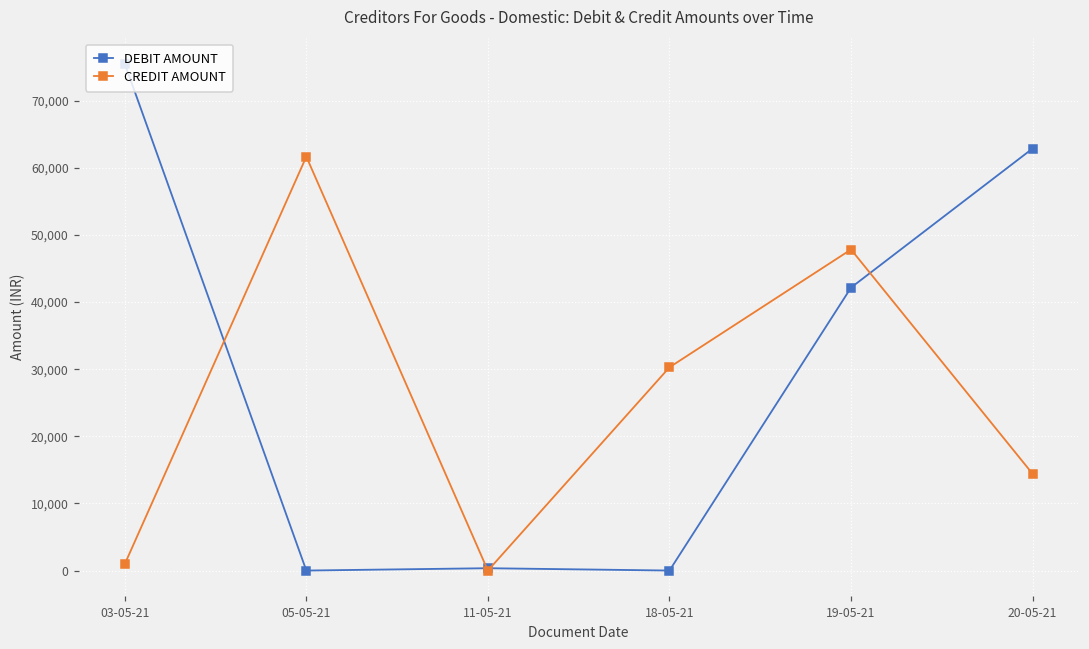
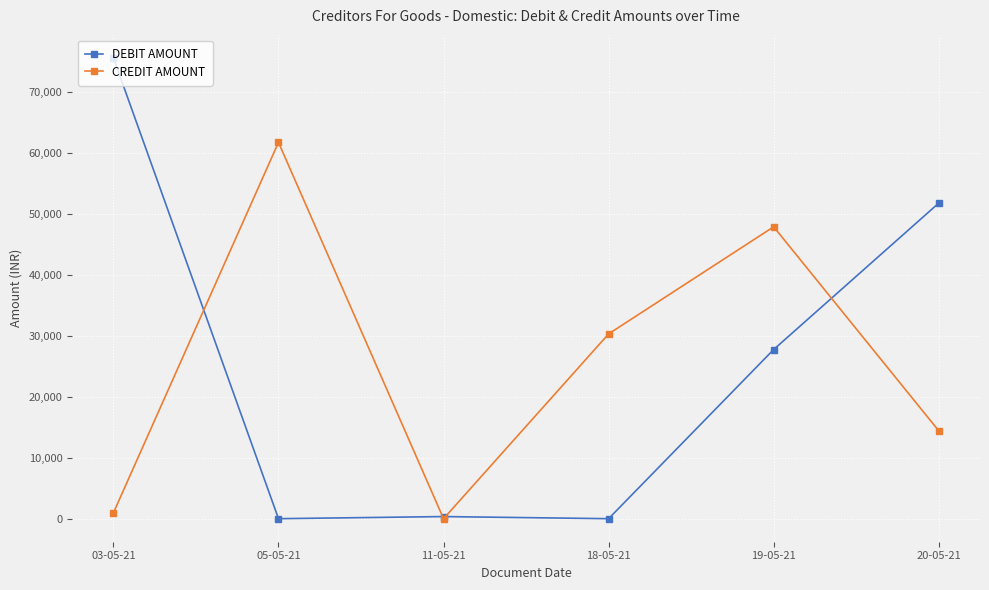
DEBIT AMOUNT, 19-05-21: 42,000 -> 28,000
DEBIT AMOUNT, 20-05-21: 63,000 -> 52,000
